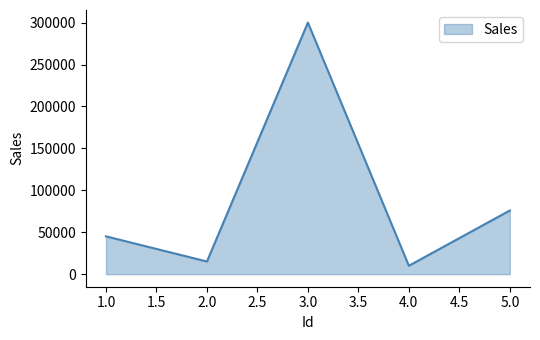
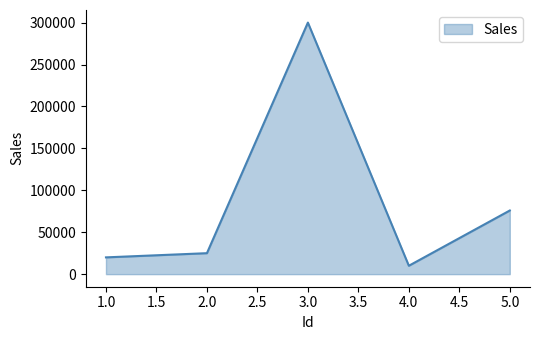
1.0: 50000 -> 20000
2.0: 20000 -> 30000
